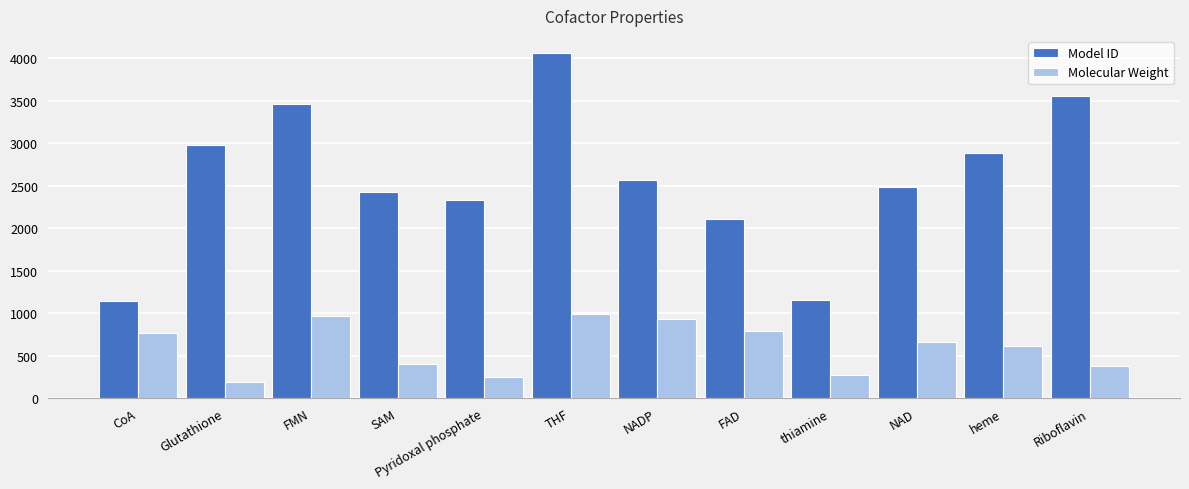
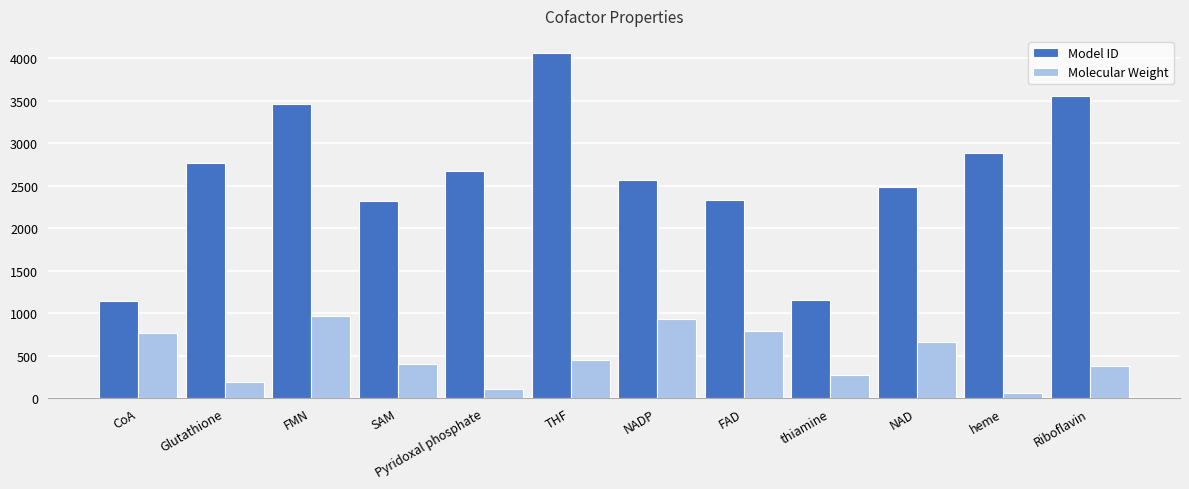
Model ID, Glutathione: 3000 -> 2800
Model ID, SAM: 2400 -> 2300
Model ID, Pyridoxal phosphate: 2300 -> 2700
Molecular Weight, Pyridoxal phosphate: 200 -> 100
Molecular Weight, THF: 1000 -> 400
Model ID, FAD: 2100 -> 2300
Molecular Weight, heme: 600 -> 100
